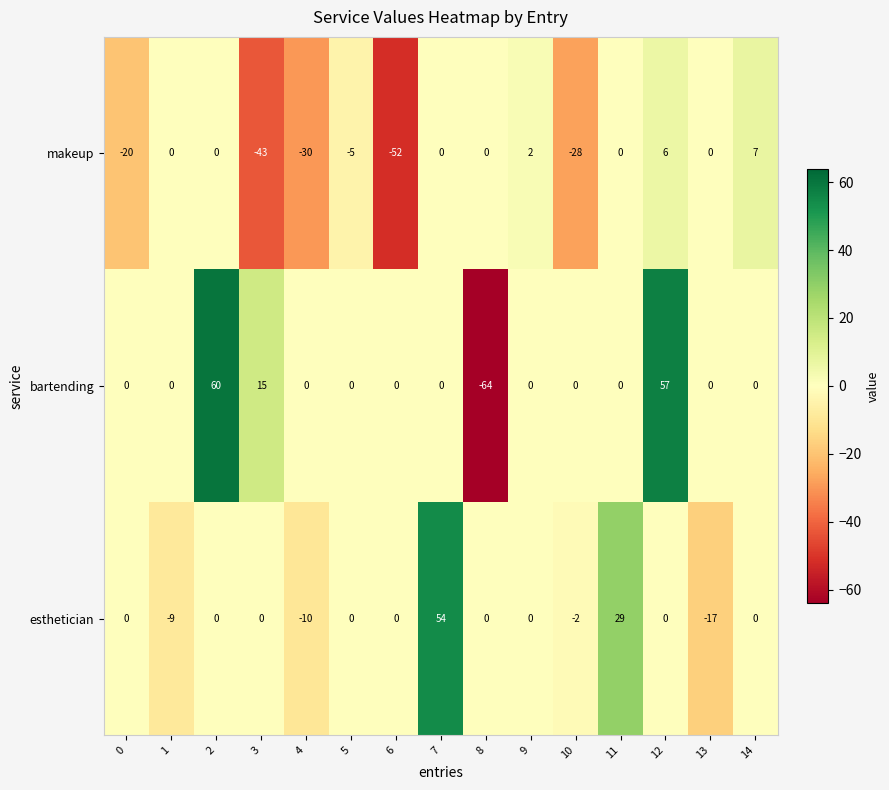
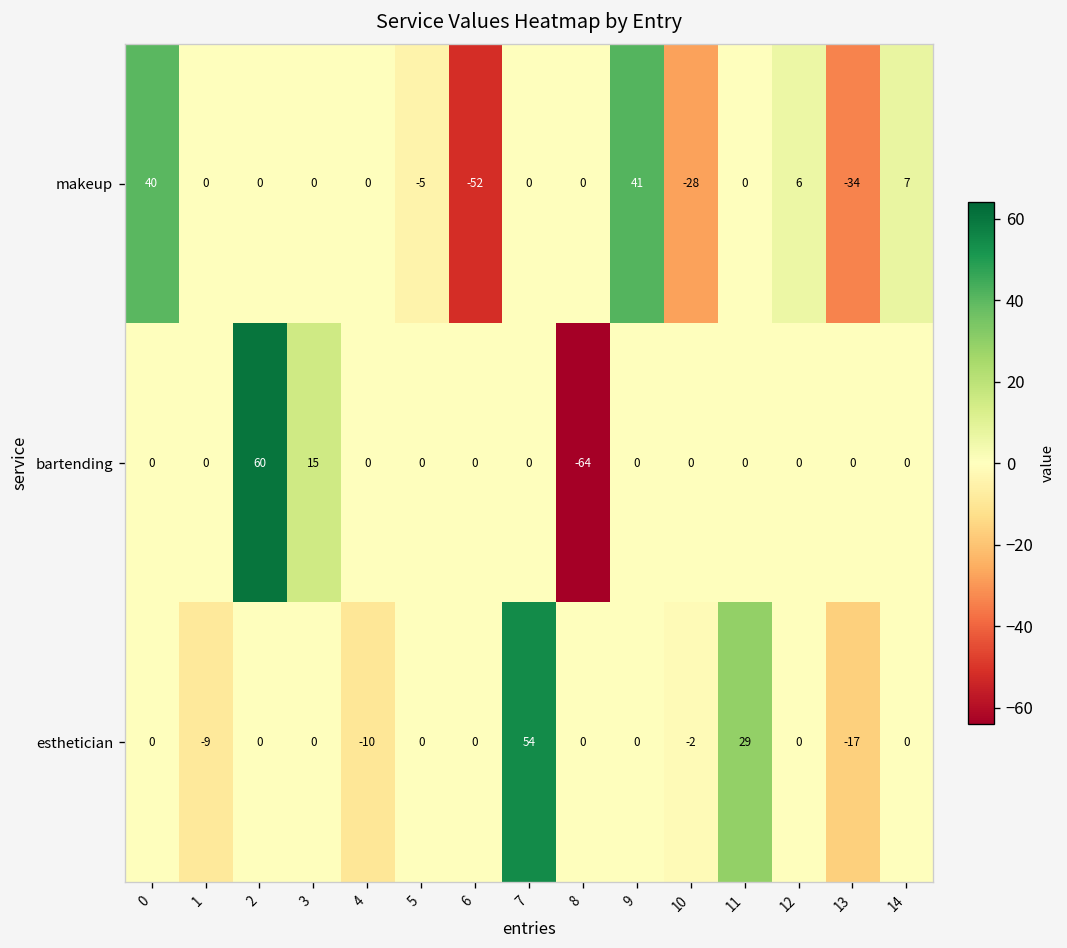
makeup, 0: -20 -> 40
makeup, 3: -43 -> 0
makeup, 4: -30 -> 0
makeup, 9: 2 -> 41
makeup, 13: 0 -> -34
bartending, 12: 57 -> 0
